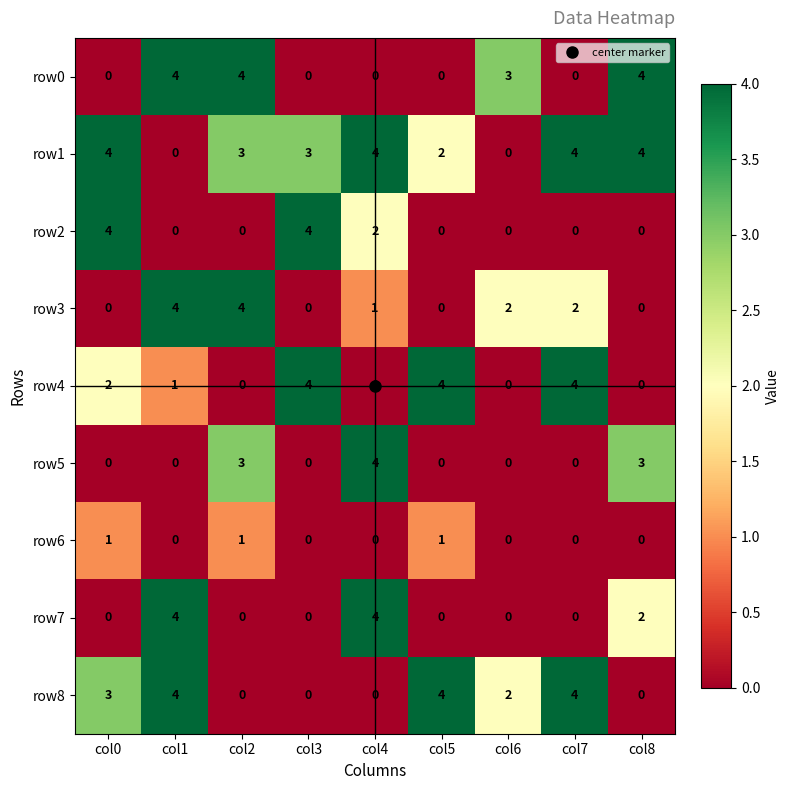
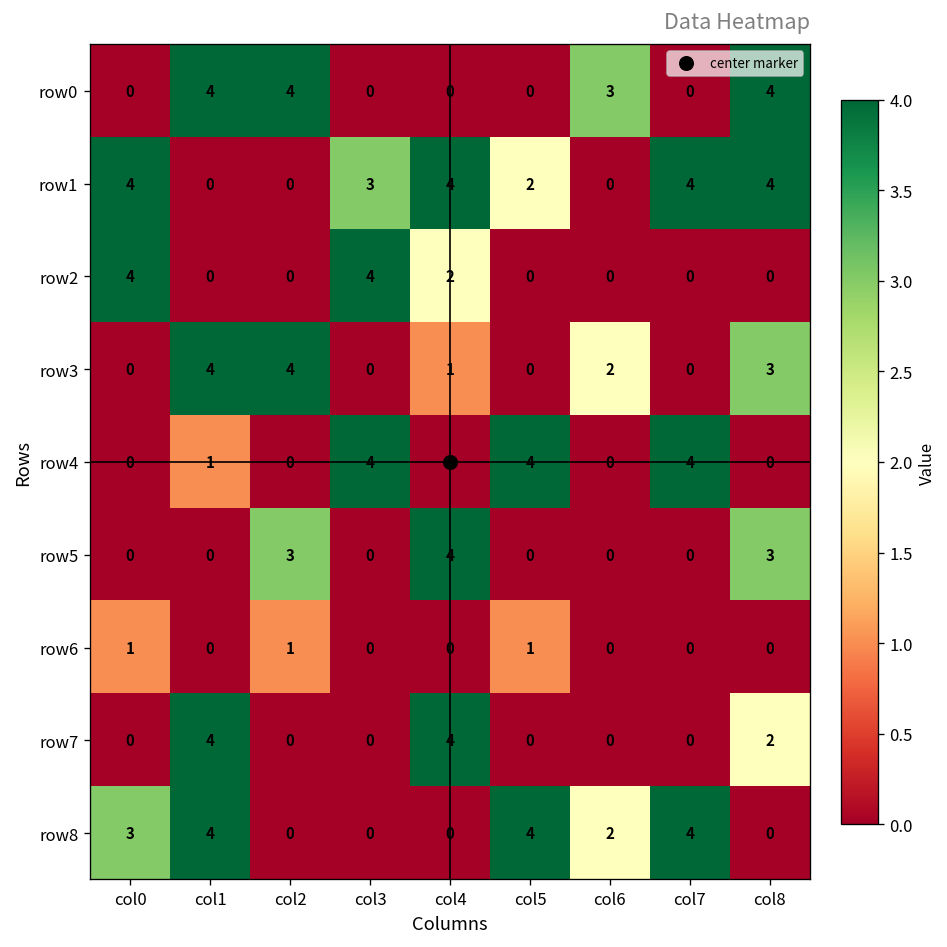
row1, col2: 3 -> 0
row3, col7: 2 -> 0
row3, col8: 0 -> 3
row4, col0: 2 -> 0
